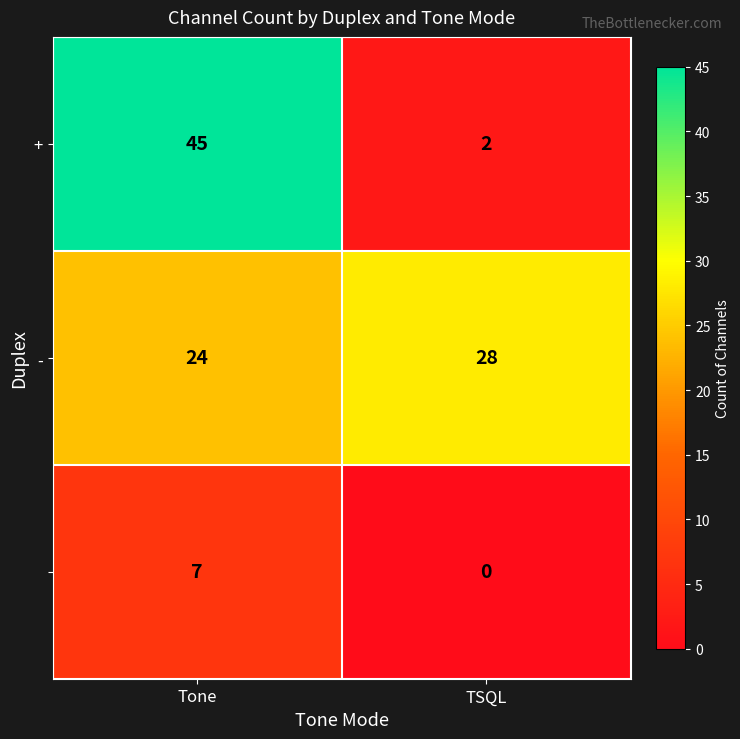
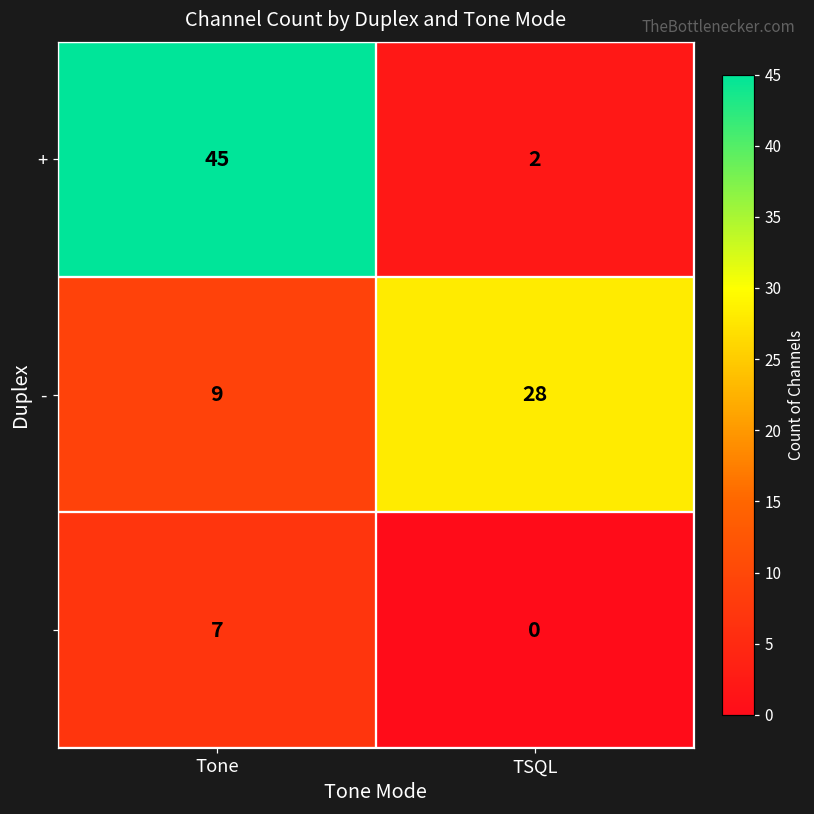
-, Tone: 24 -> 9
